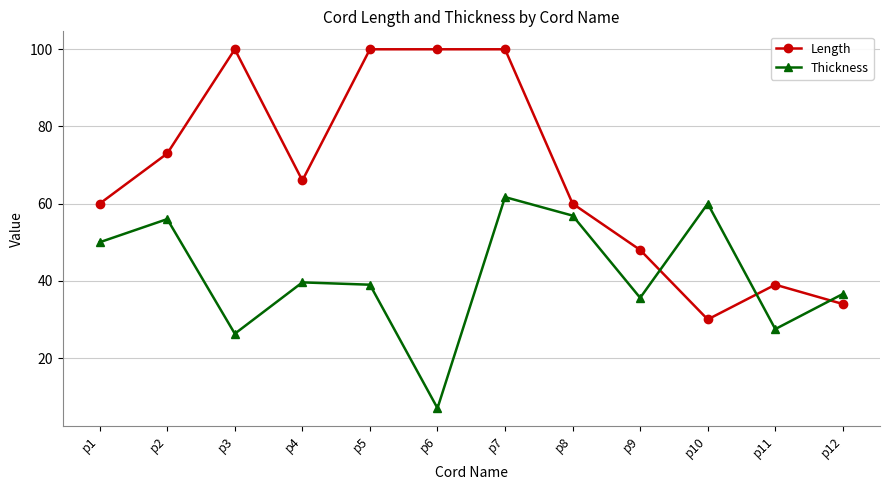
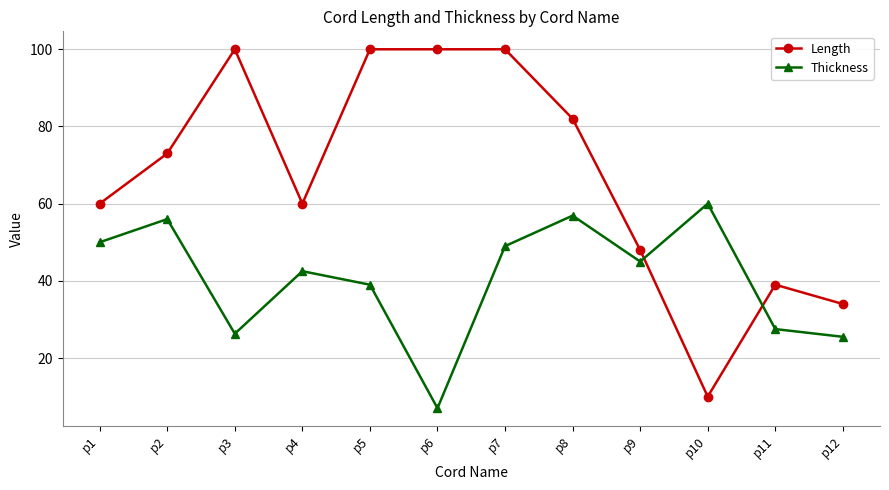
Length, p4: 66 -> 60
Thickness, p4: 40 -> 43
Thickness, p7: 62 -> 49
Length, p8: 60 -> 82
Thickness, p9: 36 -> 45
Length, p10: 30 -> 10
Thickness, p12: 37 -> 26
